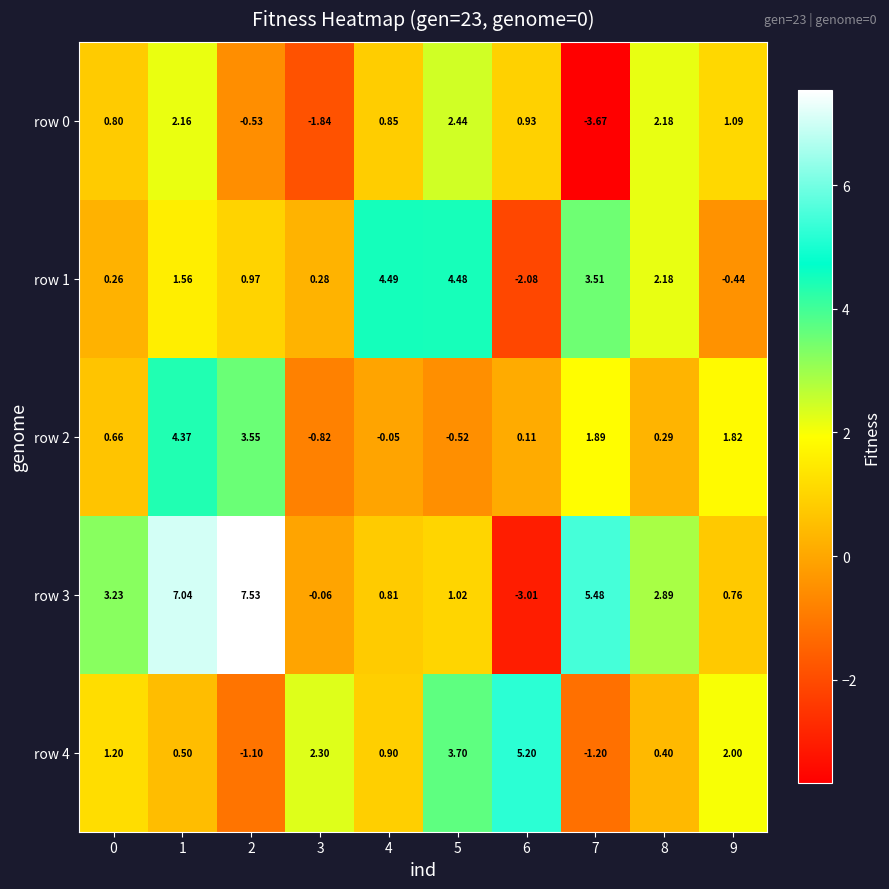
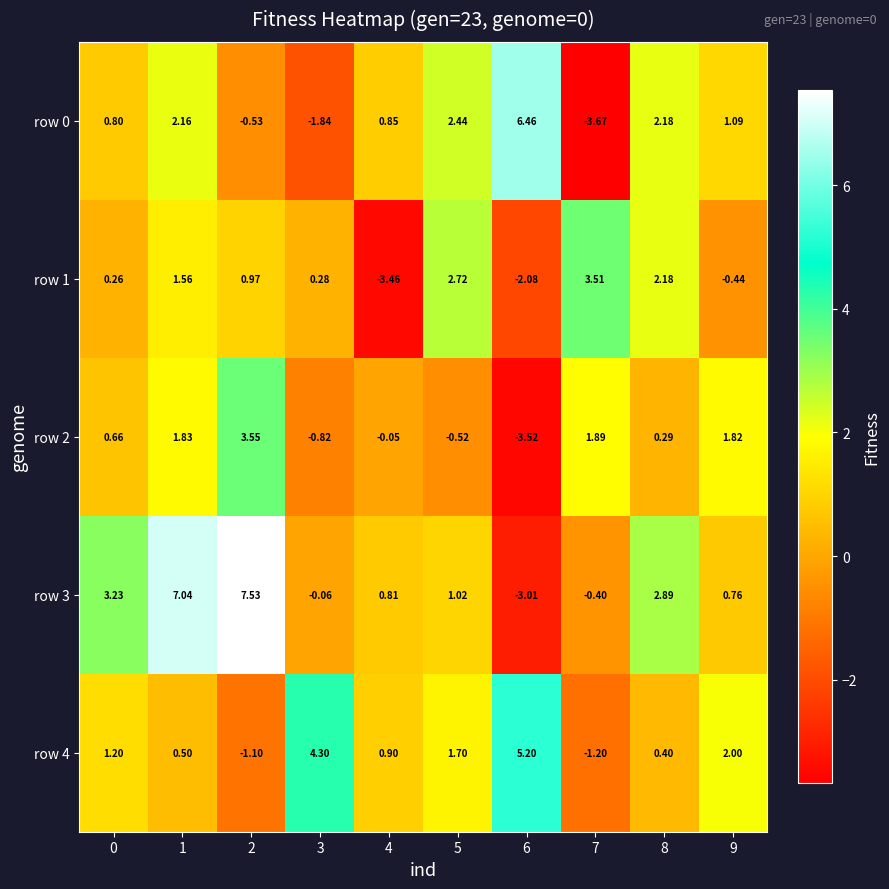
row 0, 6: 0.93 -> 6.46
row 1, 4: 4.49 -> -3.46
row 1, 5: 4.48 -> 2.72
row 2, 1: 4.37 -> 1.83
row 2, 6: 0.11 -> -3.52
row 3, 7: 5.48 -> -0.40
row 4, 3: 2.30 -> 4.30
row 4, 5: 3.70 -> 1.70
